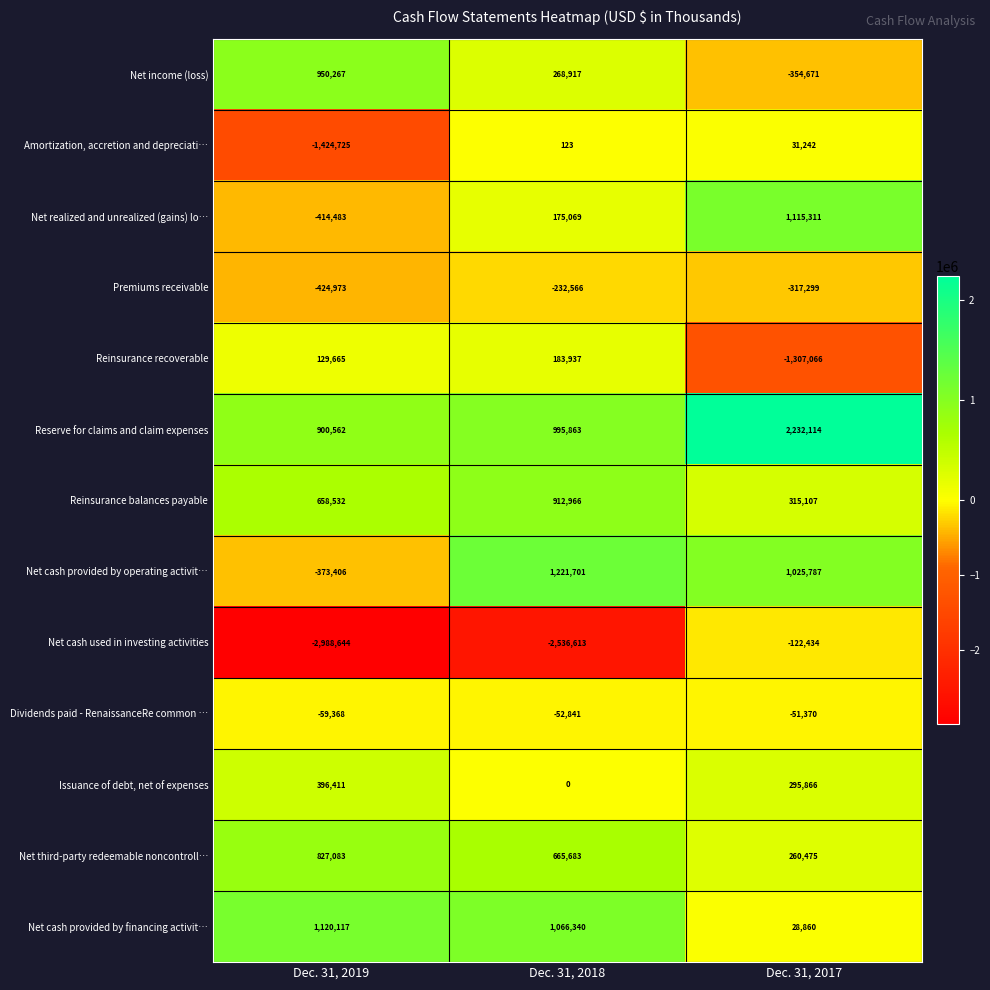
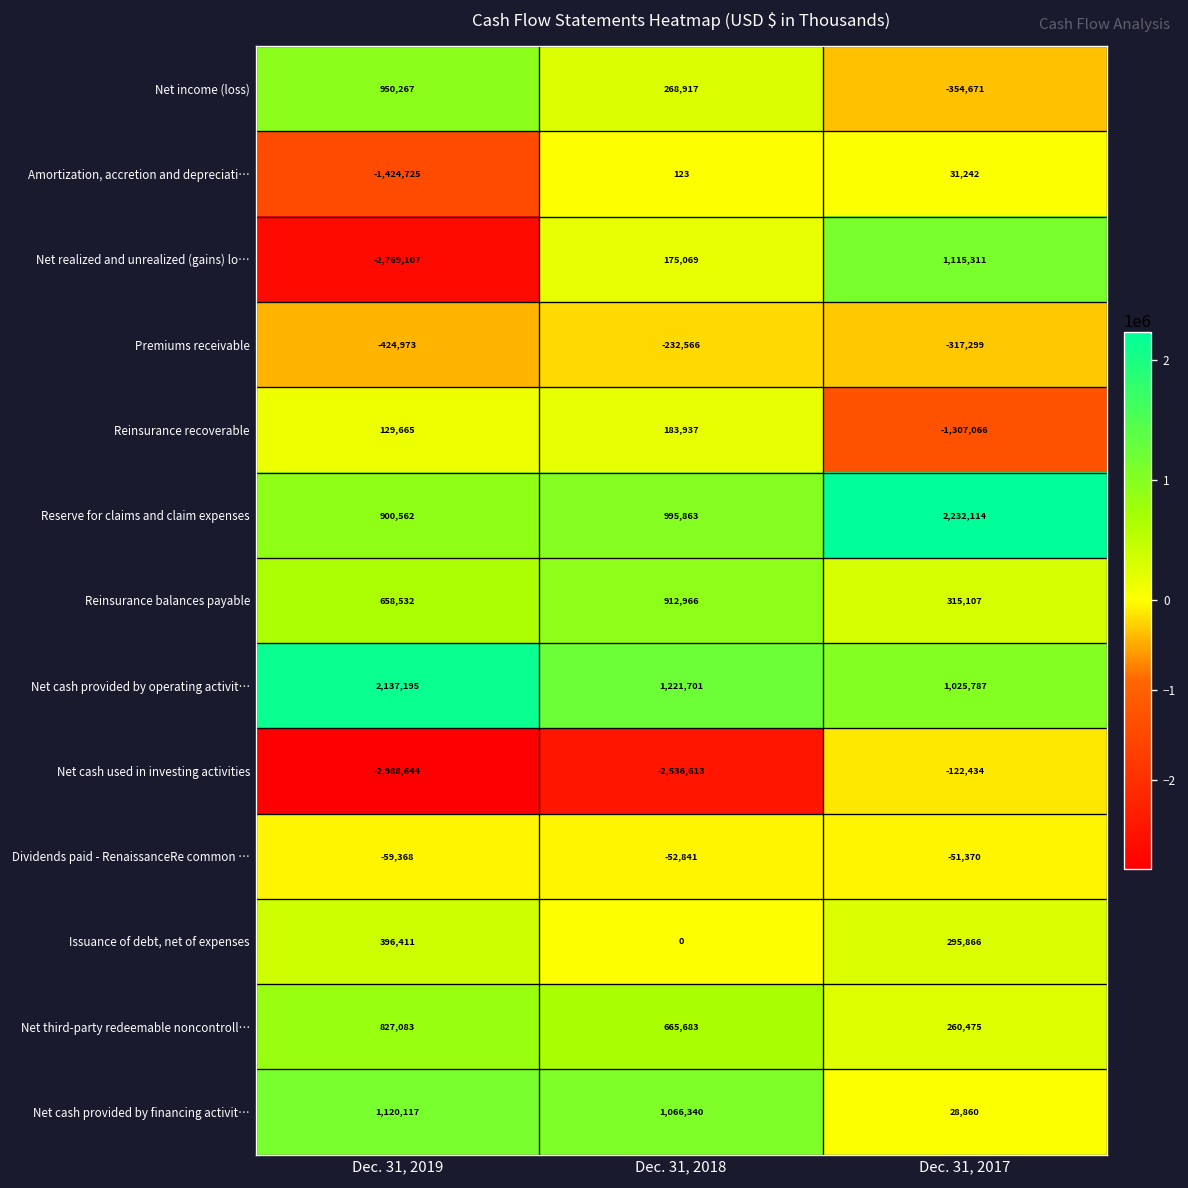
Net realized and unrealized (gains) lo…, Dec. 31, 2019: -414,483 -> -2,769,107
Net cash provided by operating activit…, Dec. 31, 2019: -373,406 -> 2,137,195
